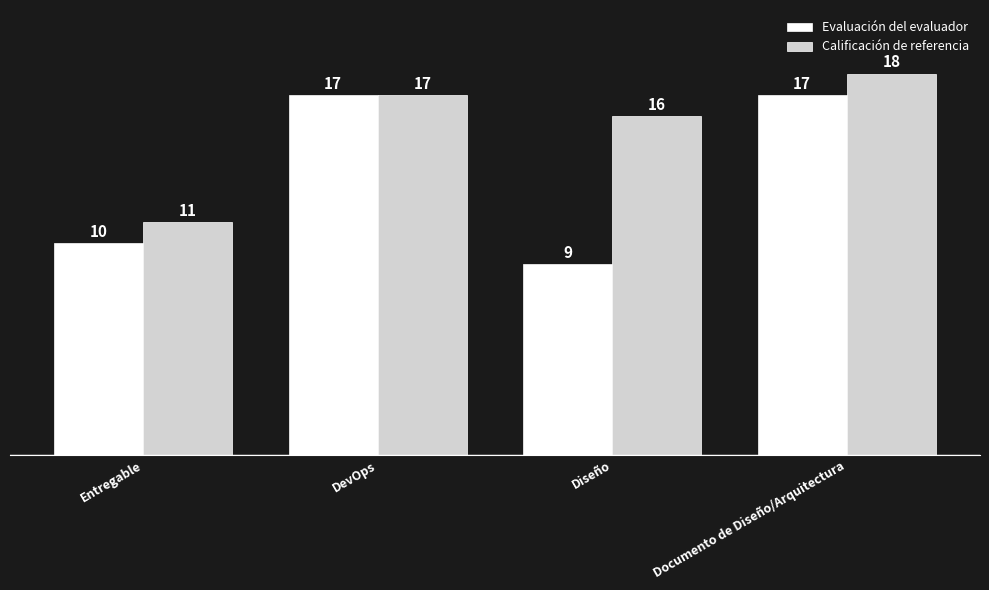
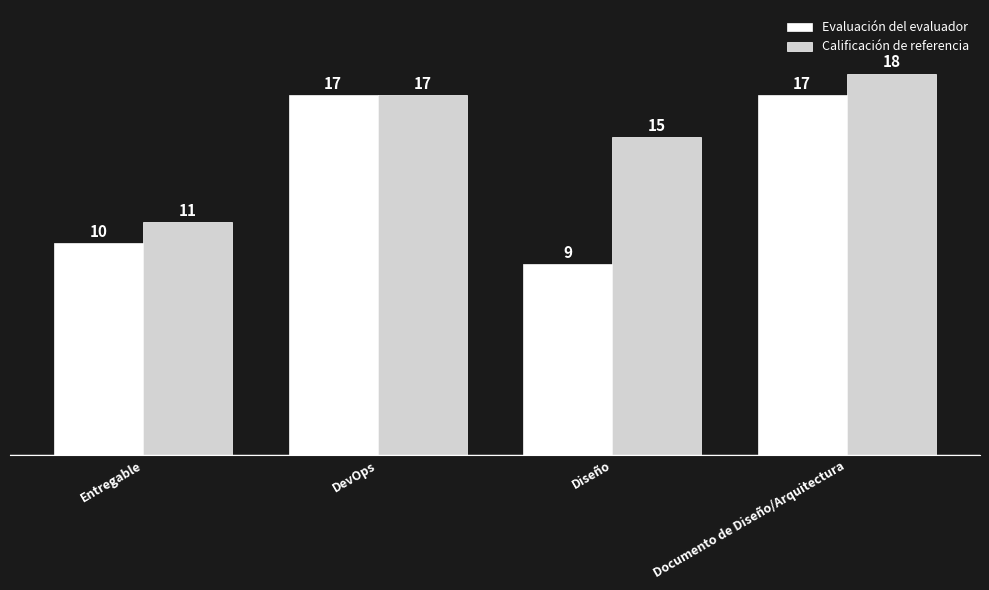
Calificación de referencia, Diseño: 16 -> 15
